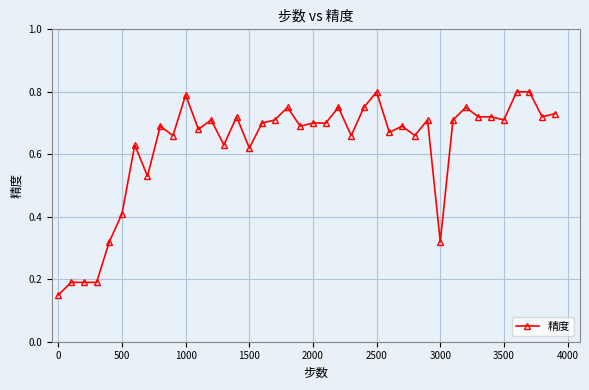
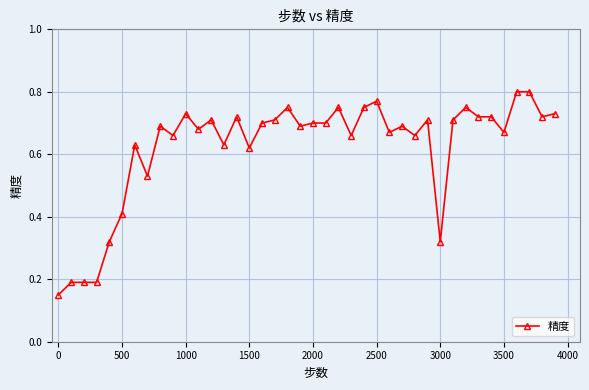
1000: 0.79 -> 0.73
2500: 0.80 -> 0.77
3500: 0.71 -> 0.67
